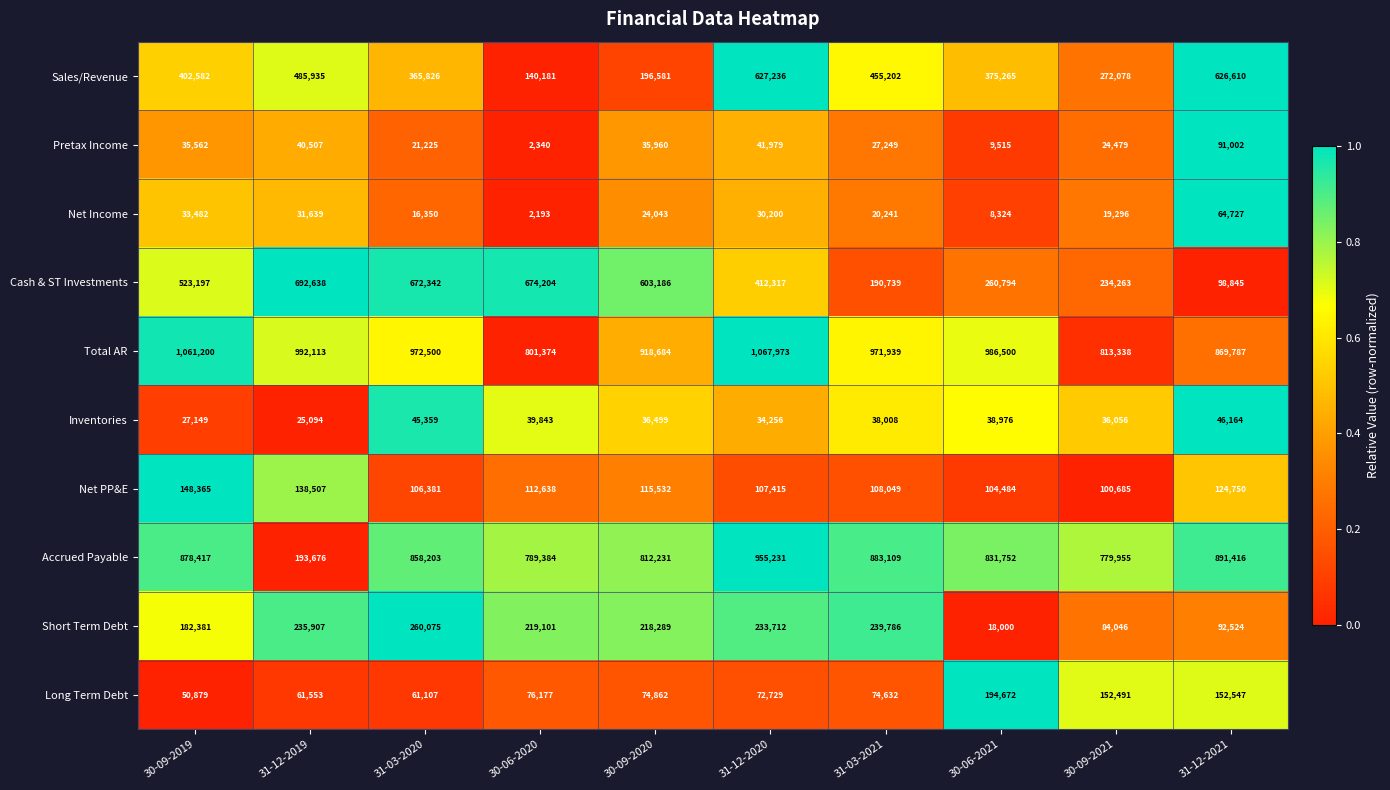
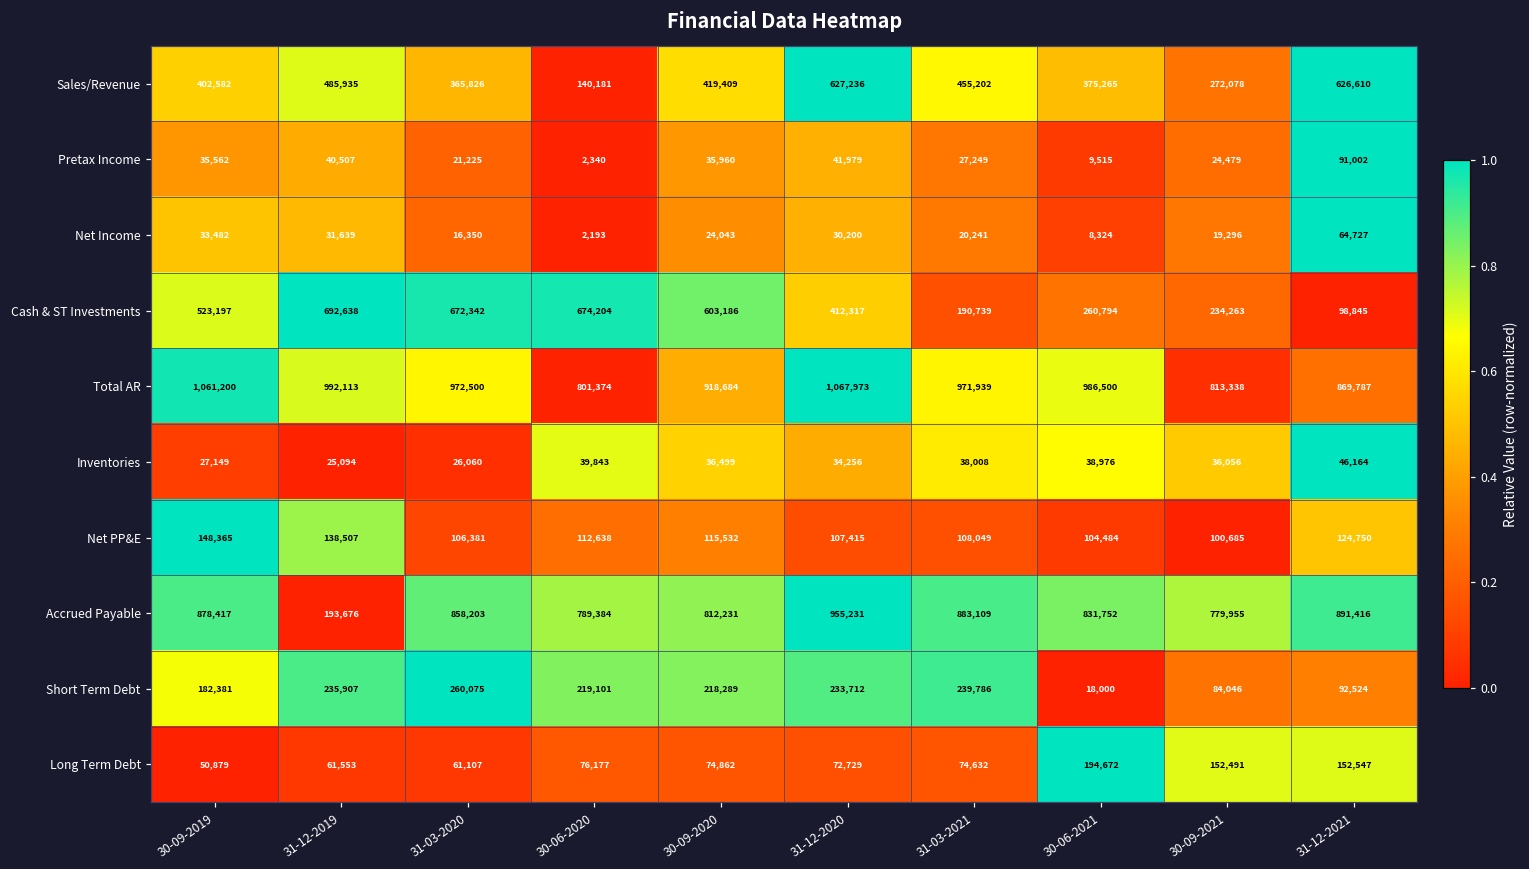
Sales/Revenue, 30-09-2020: 196,581 -> 419,409
Inventories, 31-03-2020: 45,359 -> 26,060
